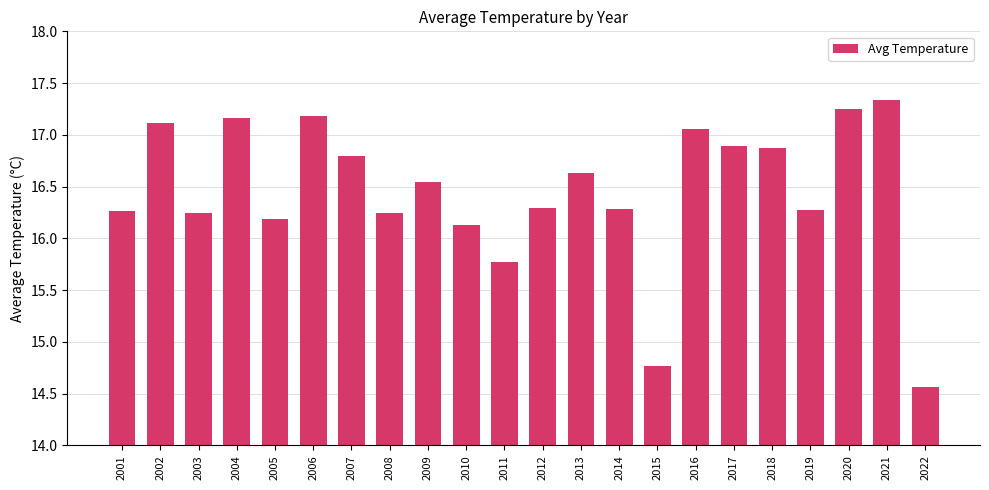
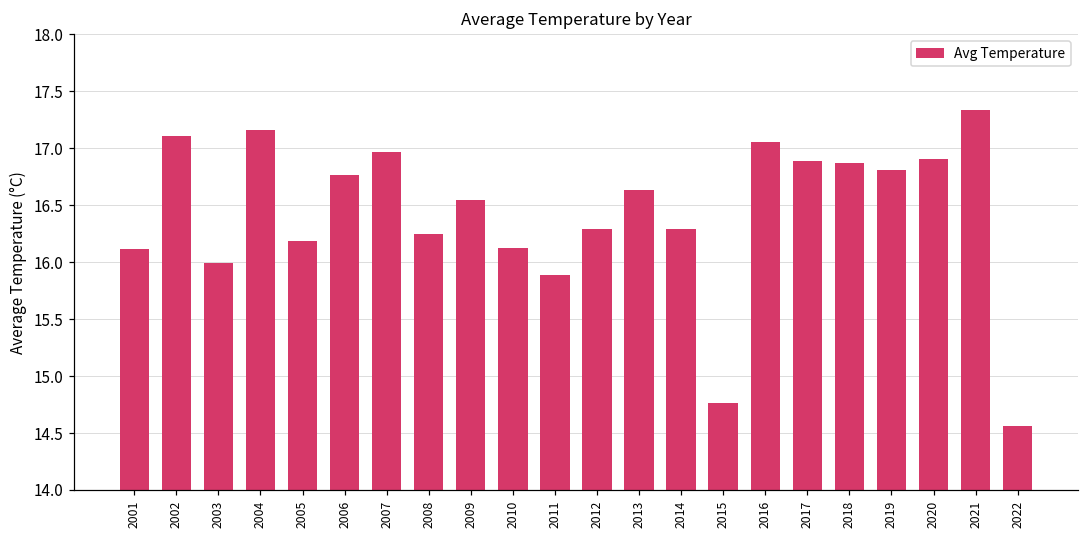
2001: 16.27 -> 16.12
2003: 16.24 -> 15.99
2006: 17.19 -> 16.77
2007: 16.80 -> 16.97
2011: 15.77 -> 15.89
2019: 16.27 -> 16.81
2020: 17.25 -> 16.91
